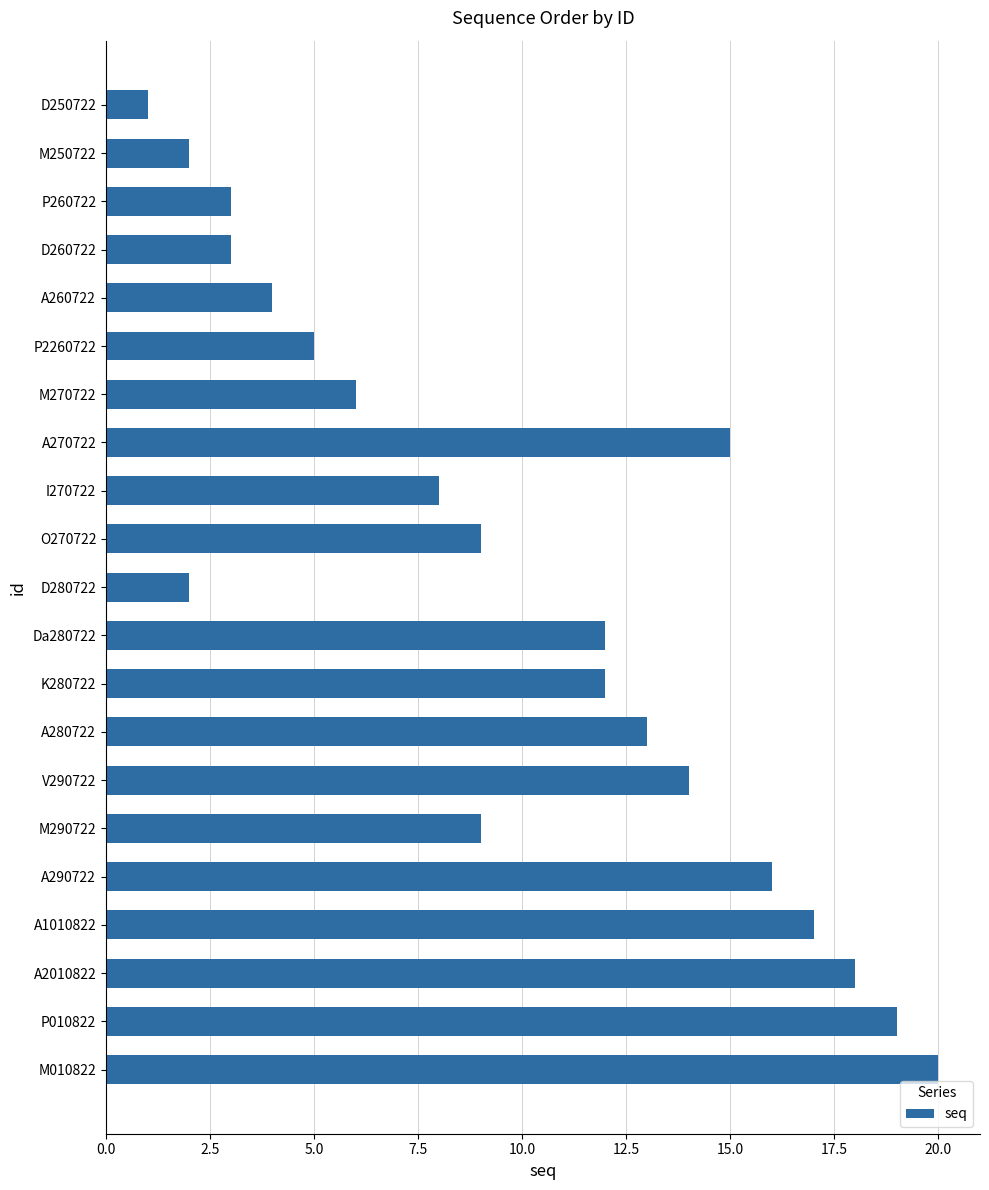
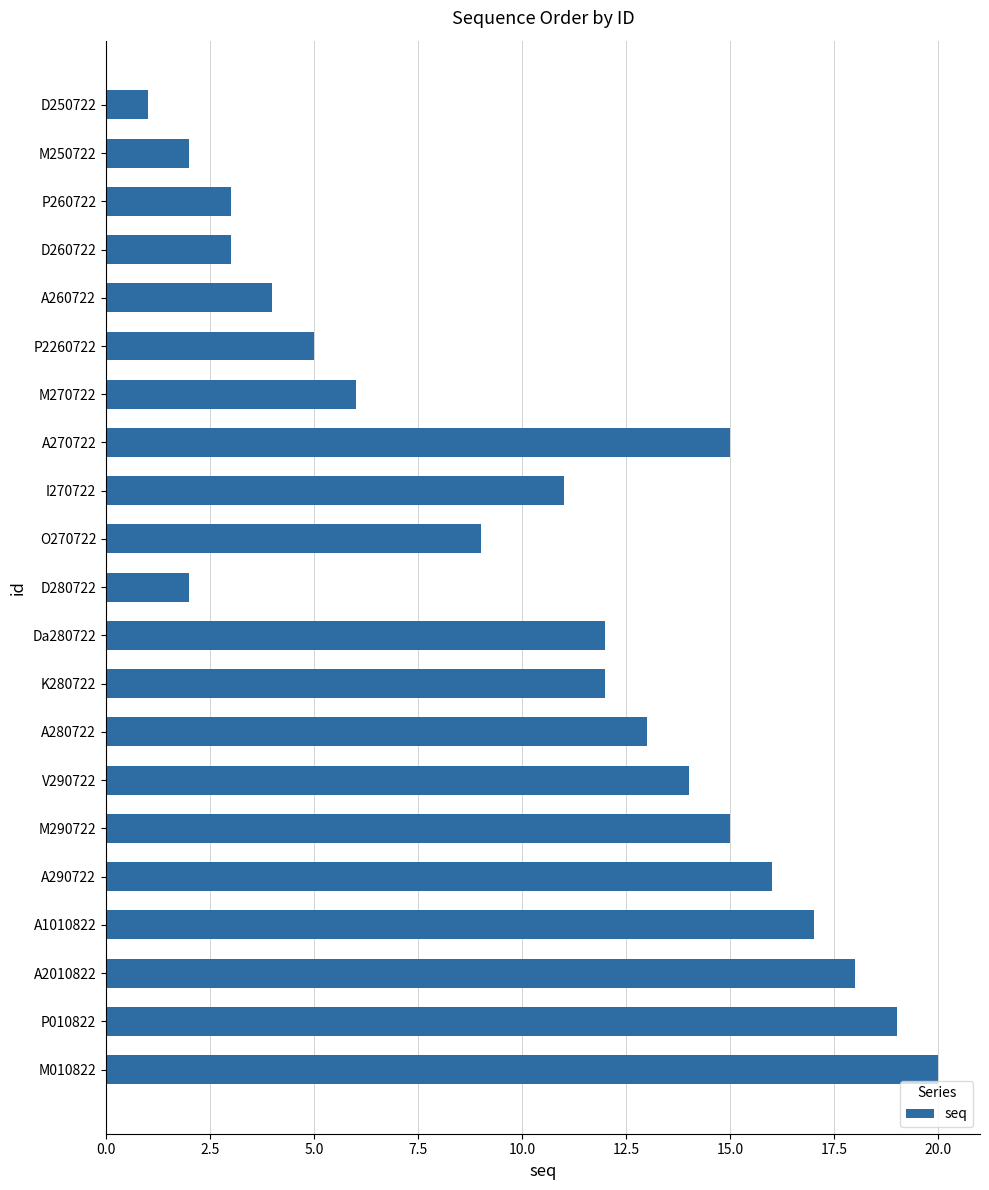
I270722: 8 -> 11
M290722: 9 -> 15
